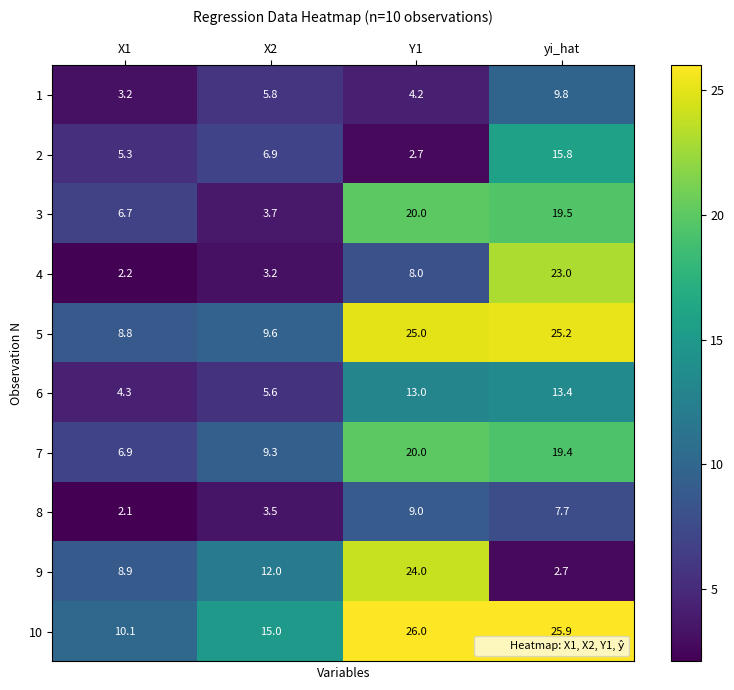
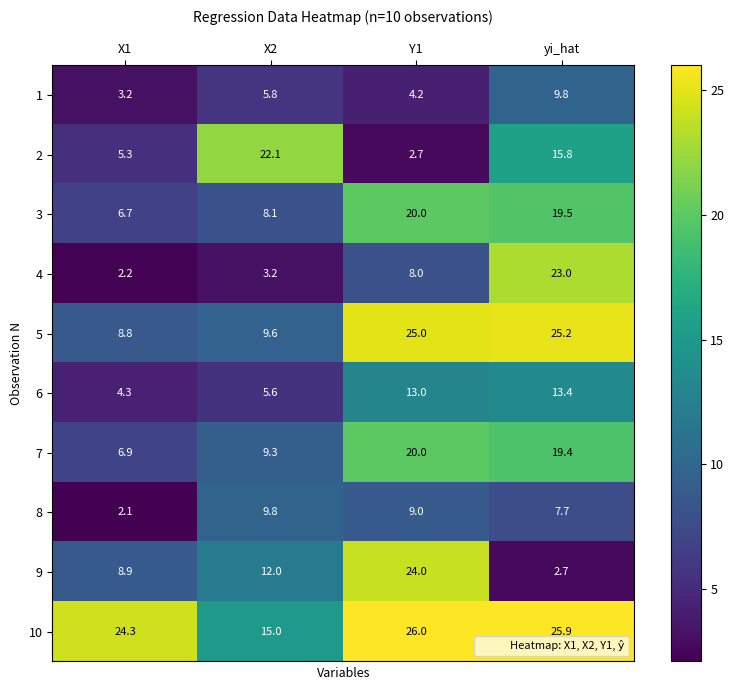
2, X2: 6.9 -> 22.1
3, X2: 3.7 -> 8.1
8, X2: 3.5 -> 9.8
10, X1: 10.1 -> 24.3
